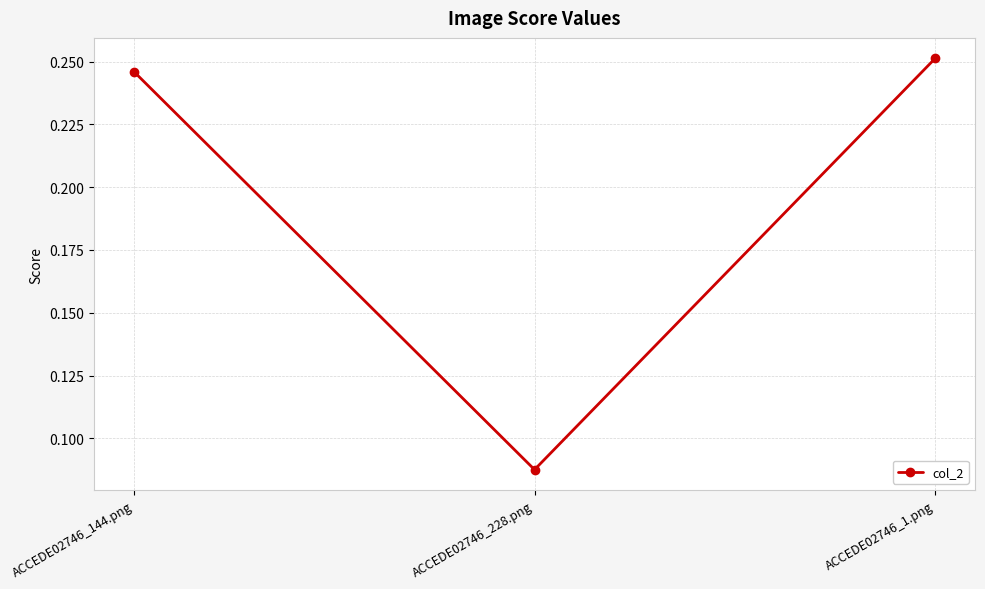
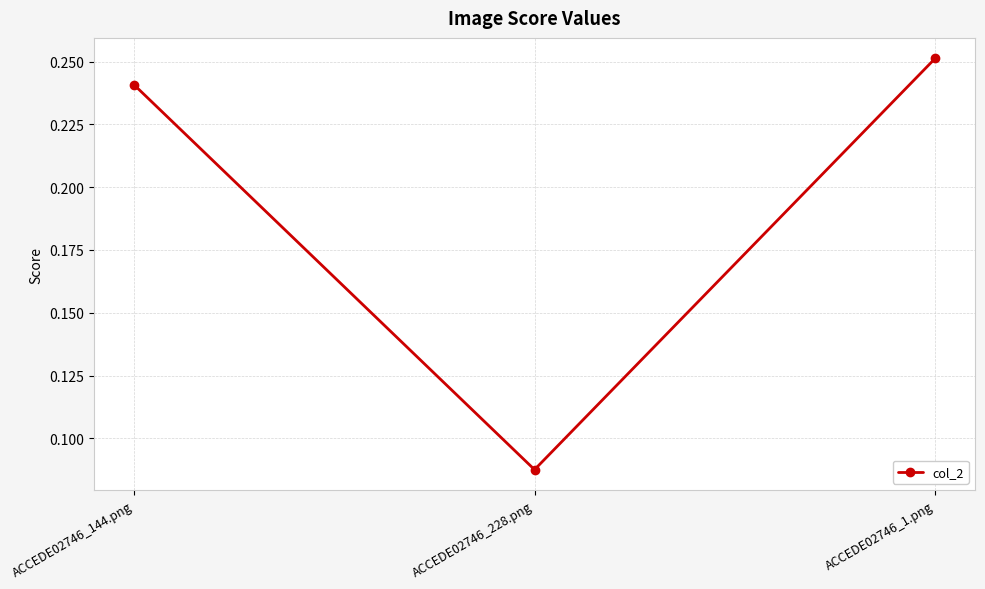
ACCEDE02746_144.png: 0.246 -> 0.241
